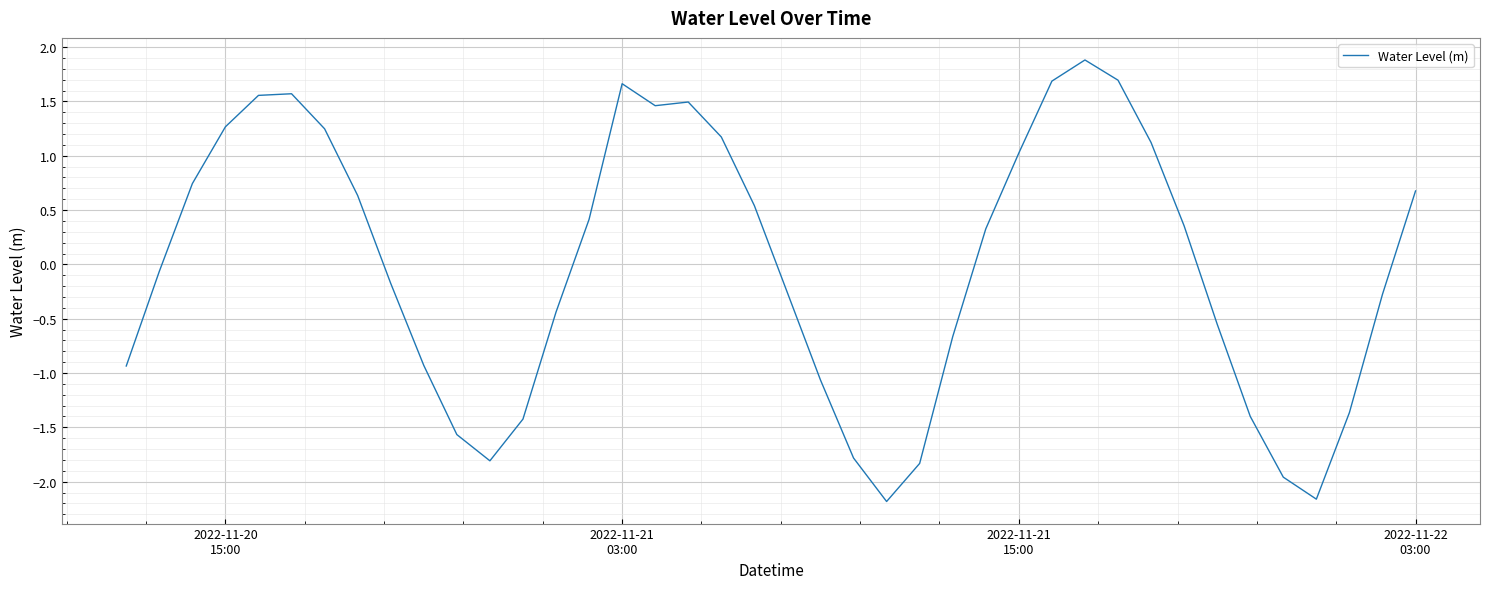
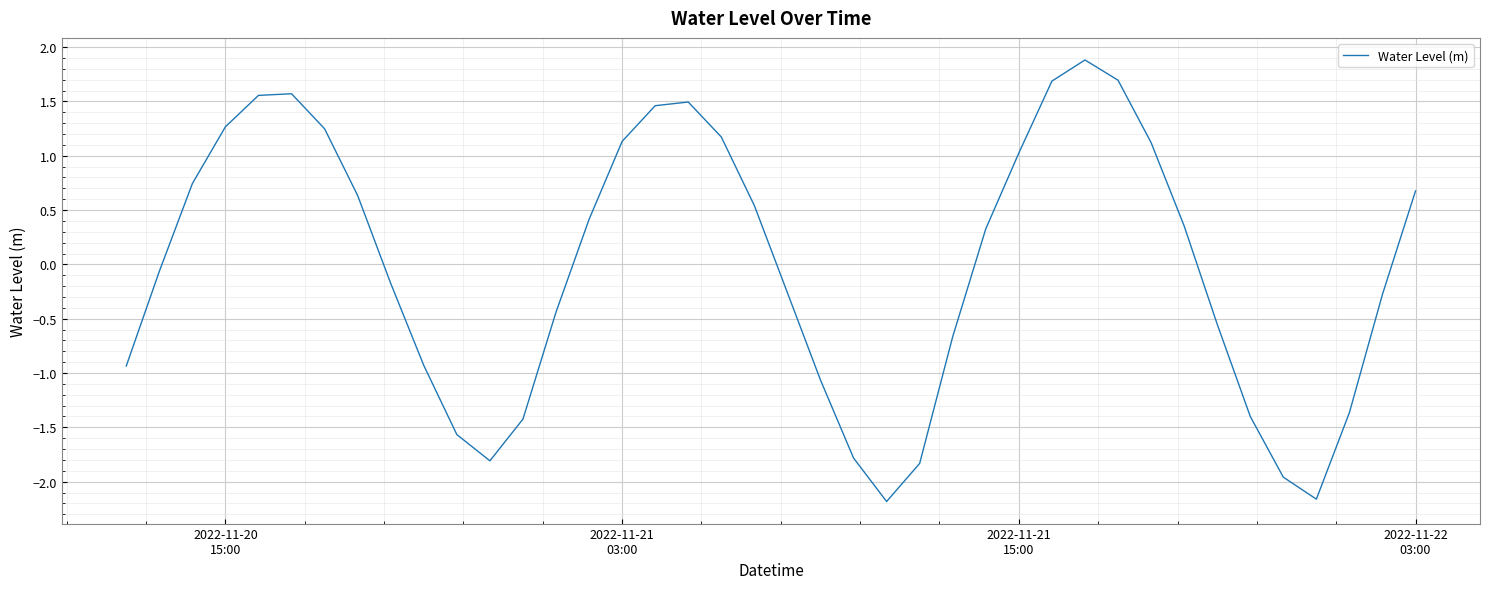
2022-11-21 03:00: 1.66 -> 1.13
